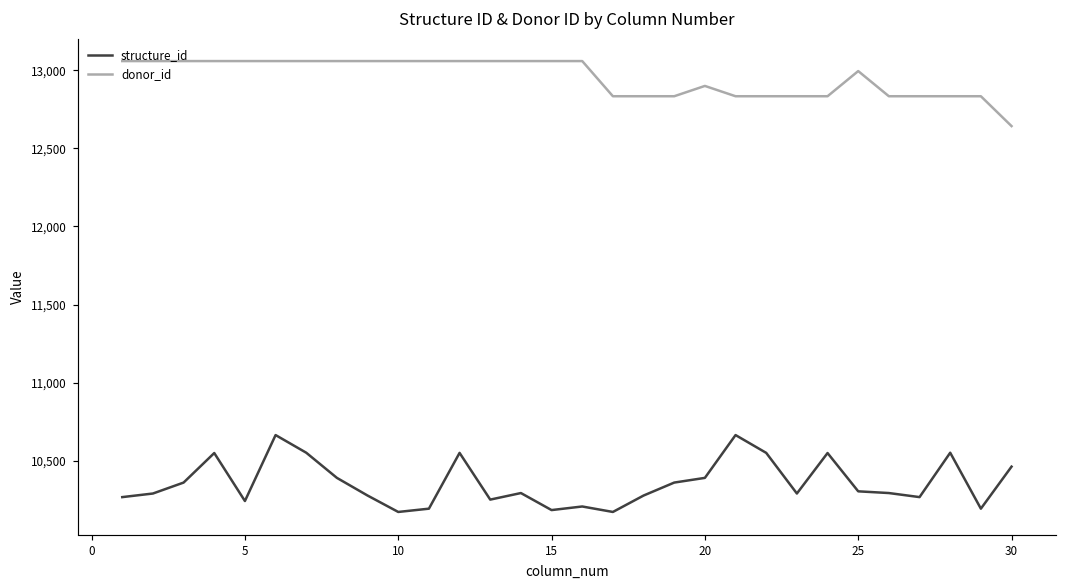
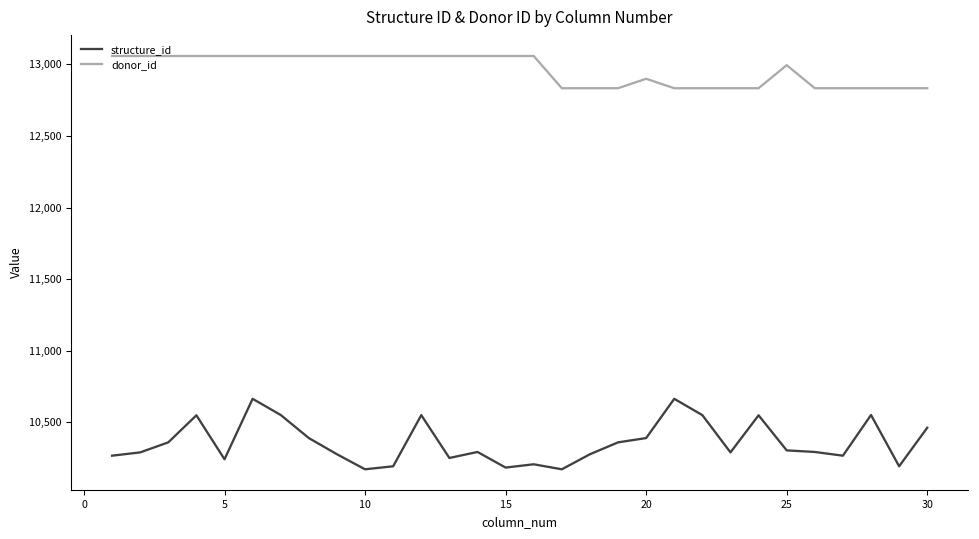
donor_id, 30: 12,640 -> 12,830
